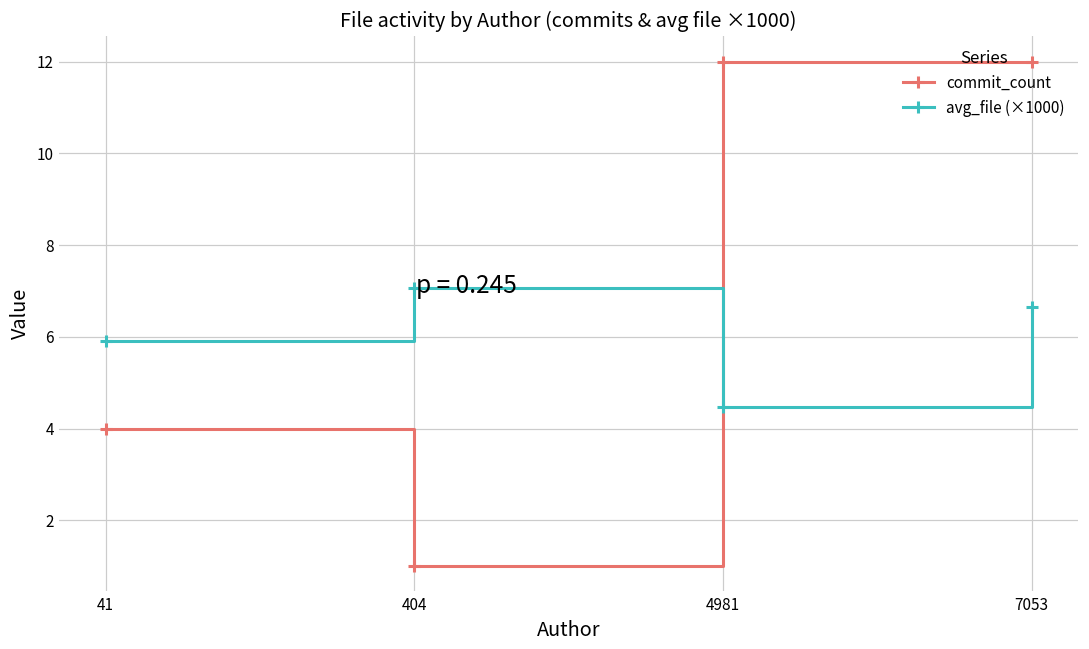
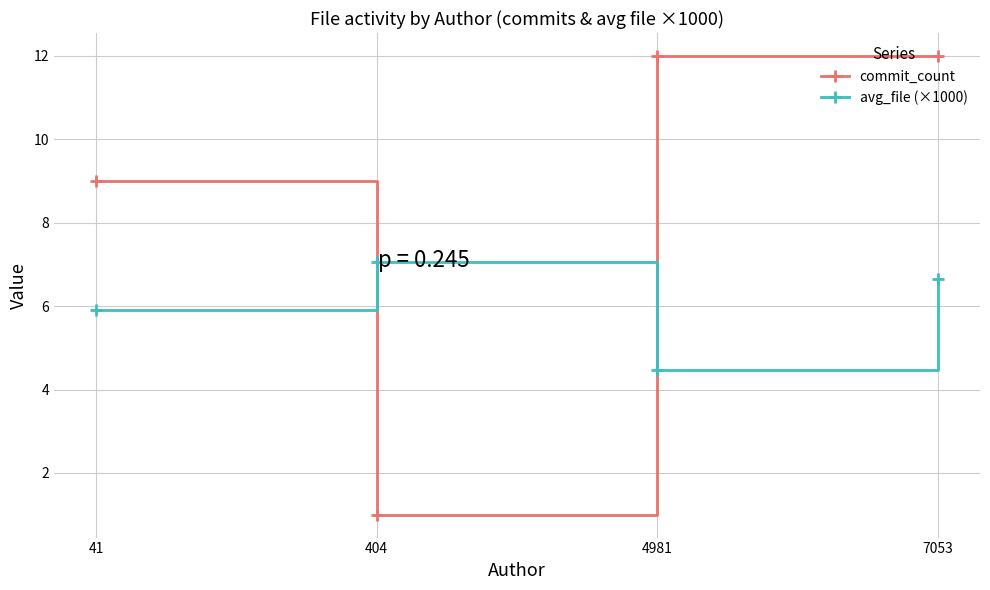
commit_count, 41: 4 -> 9
